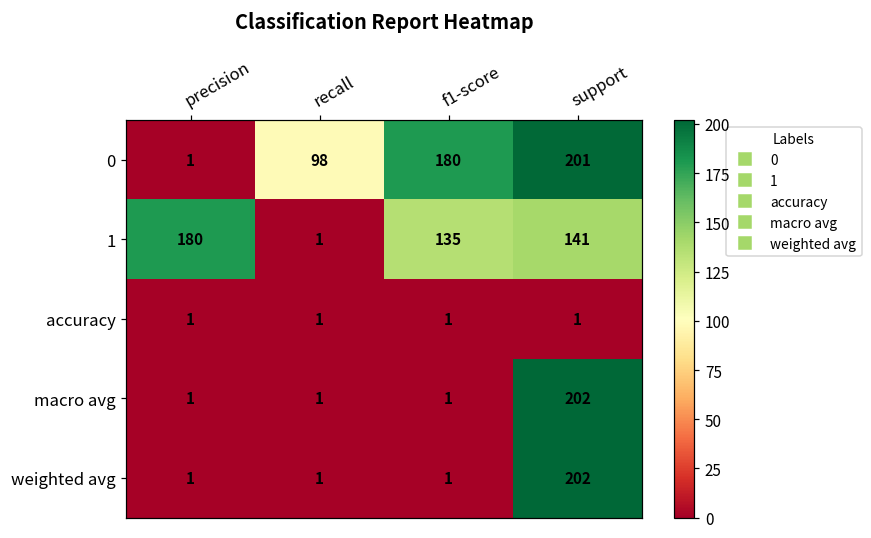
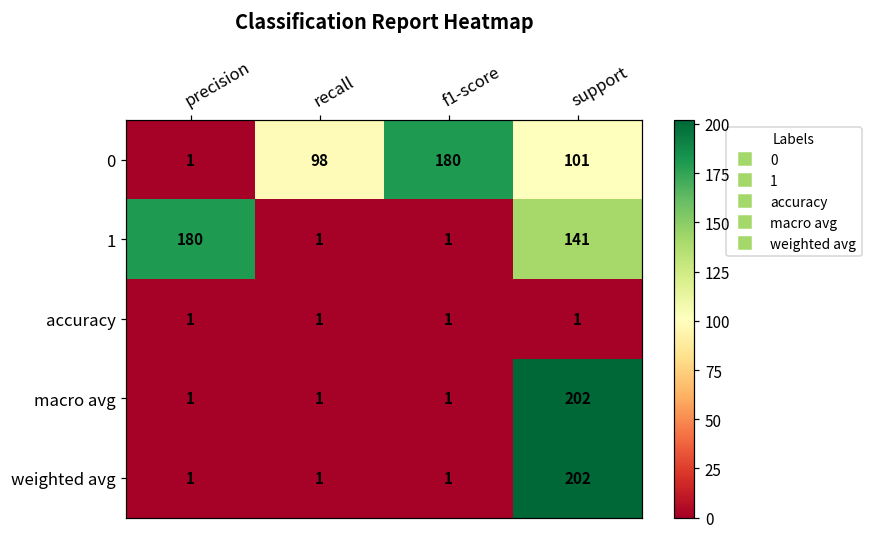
0, support: 201 -> 101
1, f1-score: 135 -> 1
